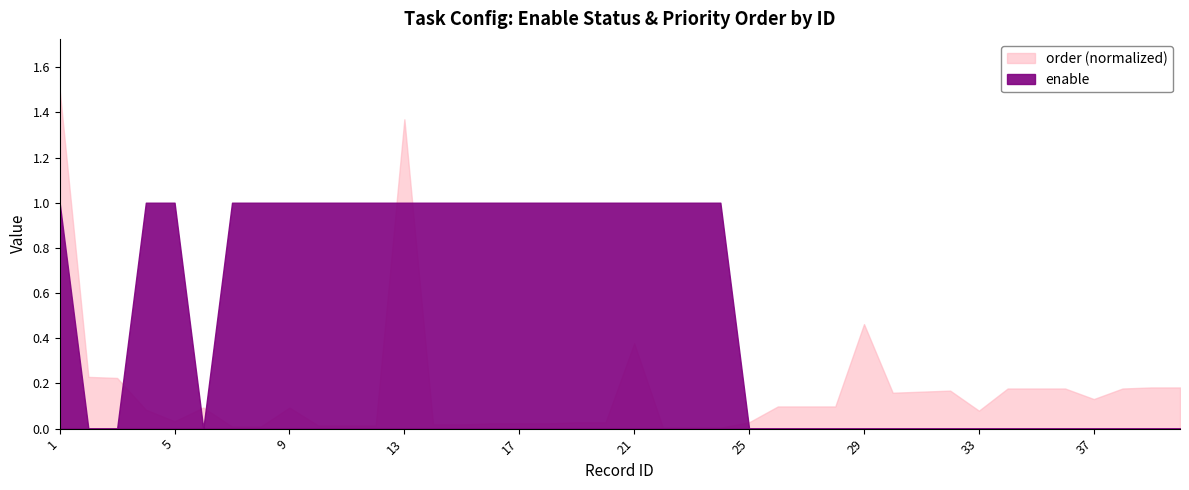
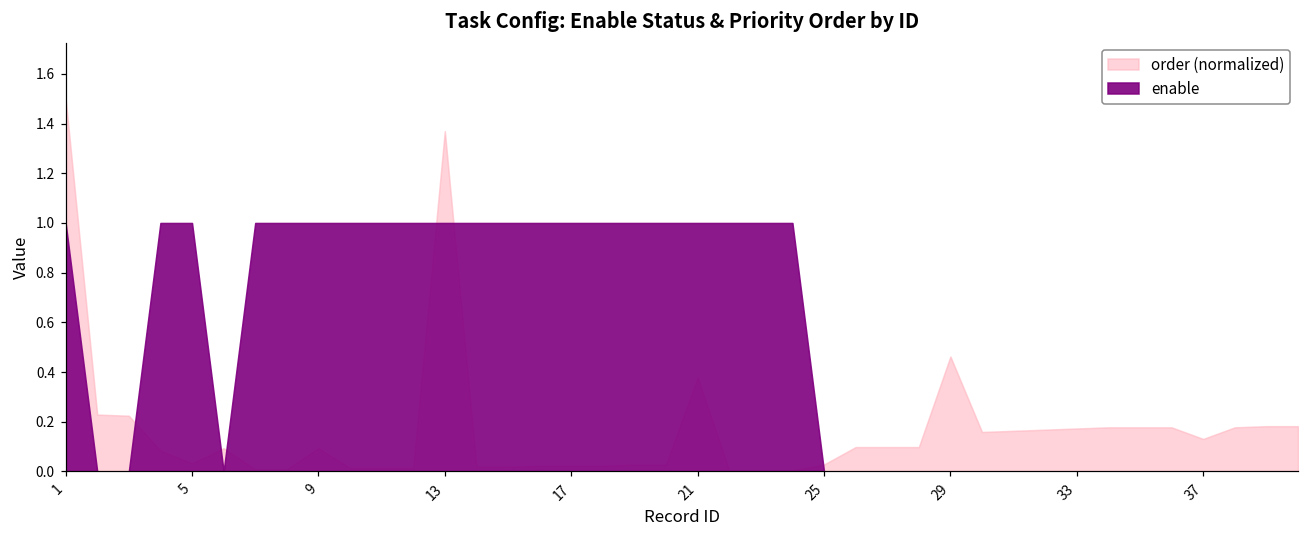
order (normalized), 33: 0.08 -> 0.17
